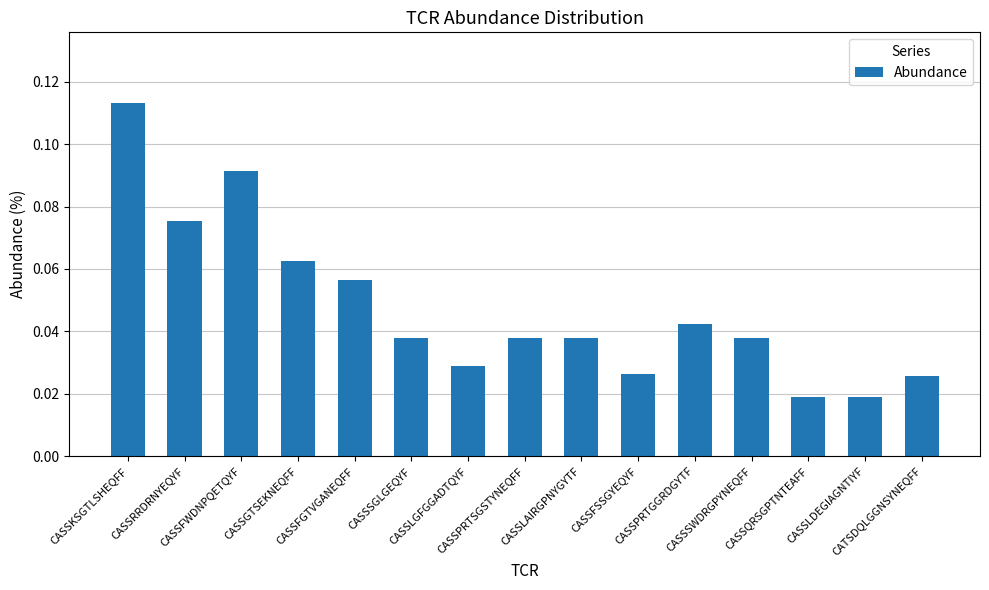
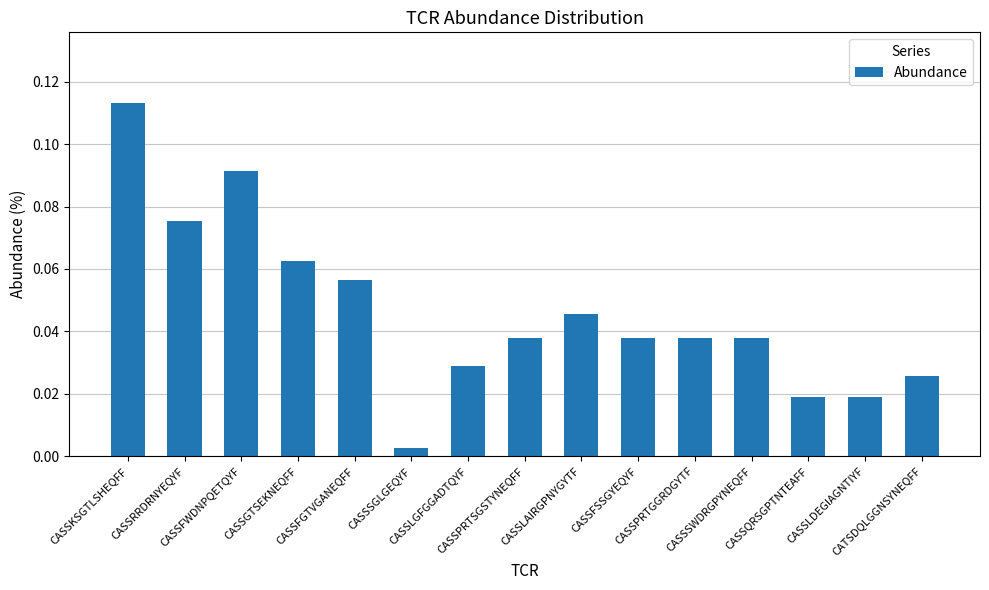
CASSSGLGEQYF: 0.038 -> 0.002
CASSLAIRGPNYGYTF: 0.038 -> 0.045
CASSFSSGYEQYF: 0.026 -> 0.038
CASSPRTGGRDGYTF: 0.042 -> 0.038
